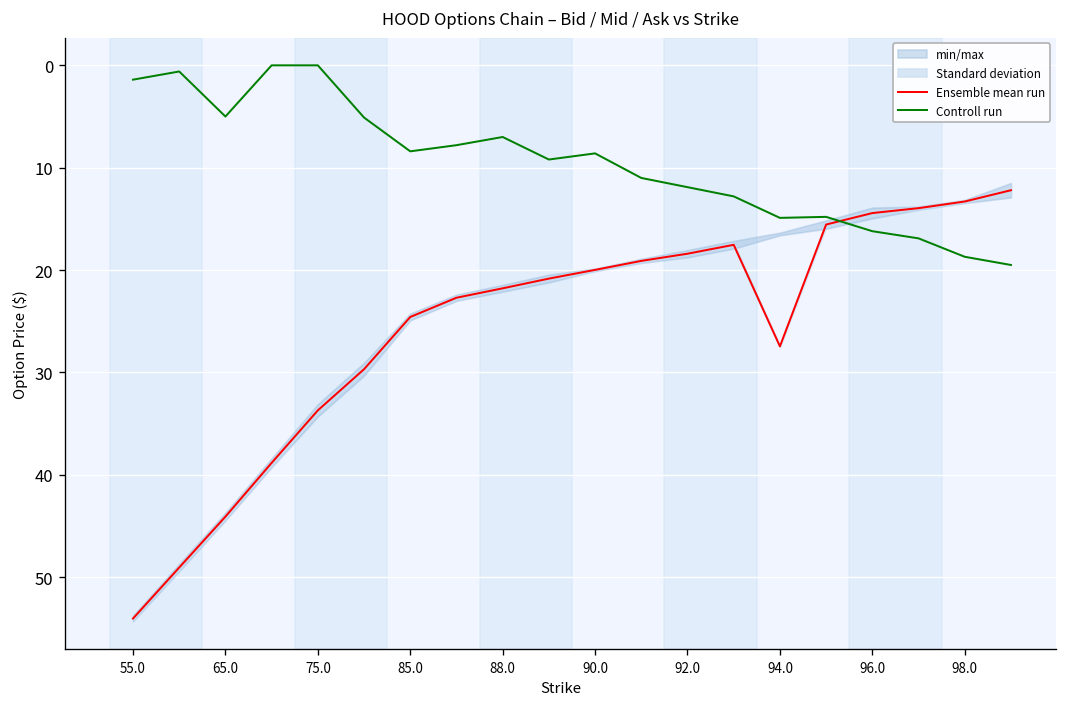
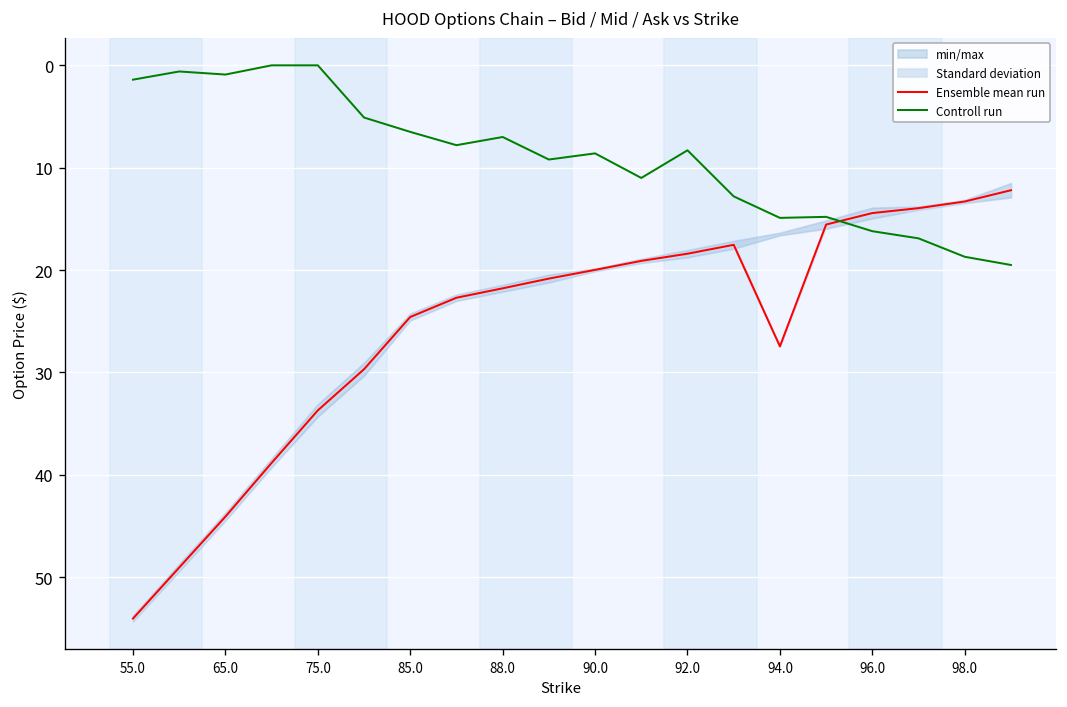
Controll run, 65.0: 5 -> 1
Controll run, 85.0: 8 -> 7
Controll run, 92.0: 12 -> 8
